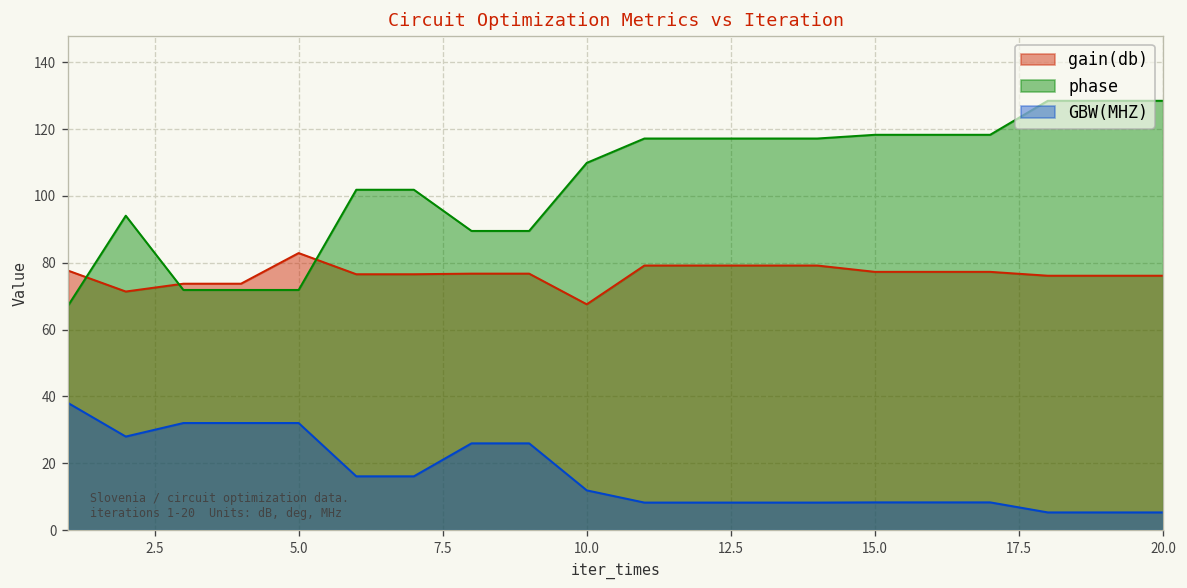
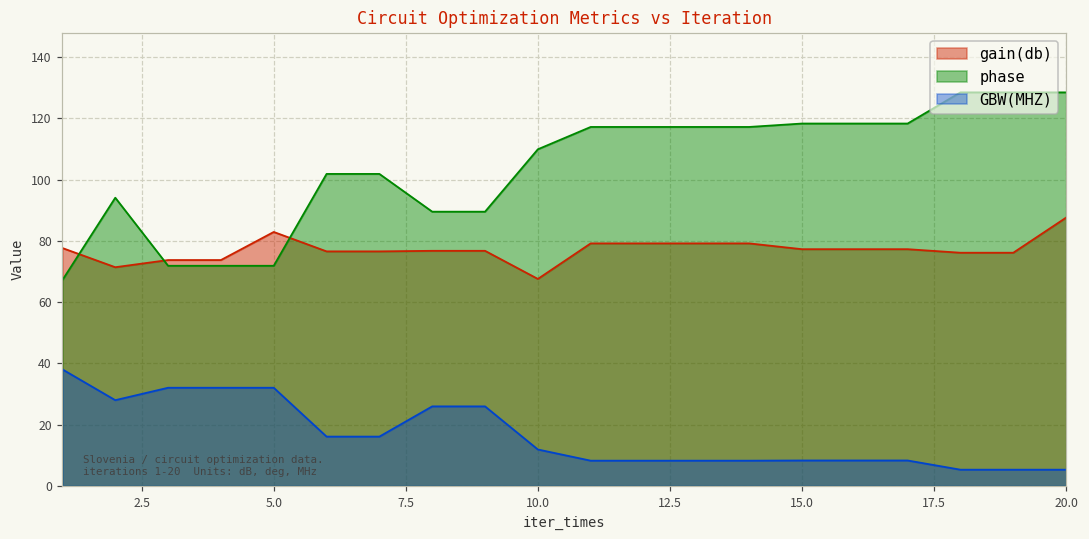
gain(db), 20.0: 76 -> 88
